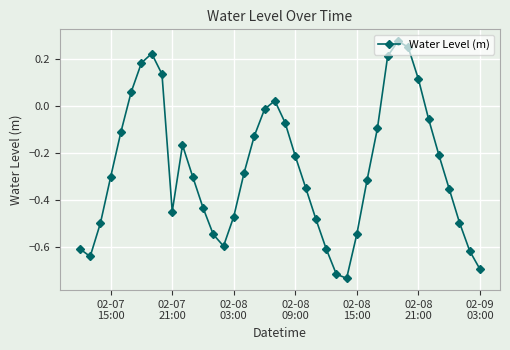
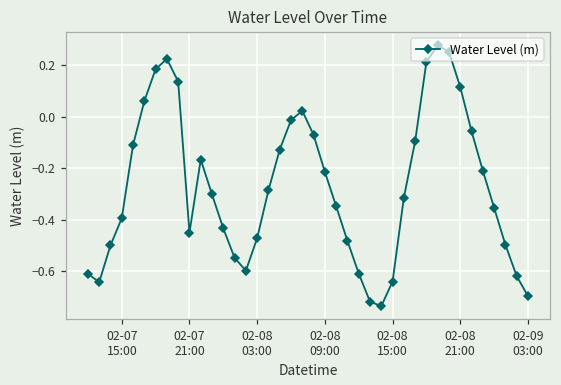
02-07 15:00: -0.30 -> -0.39
02-08 15:00: -0.55 -> -0.64
